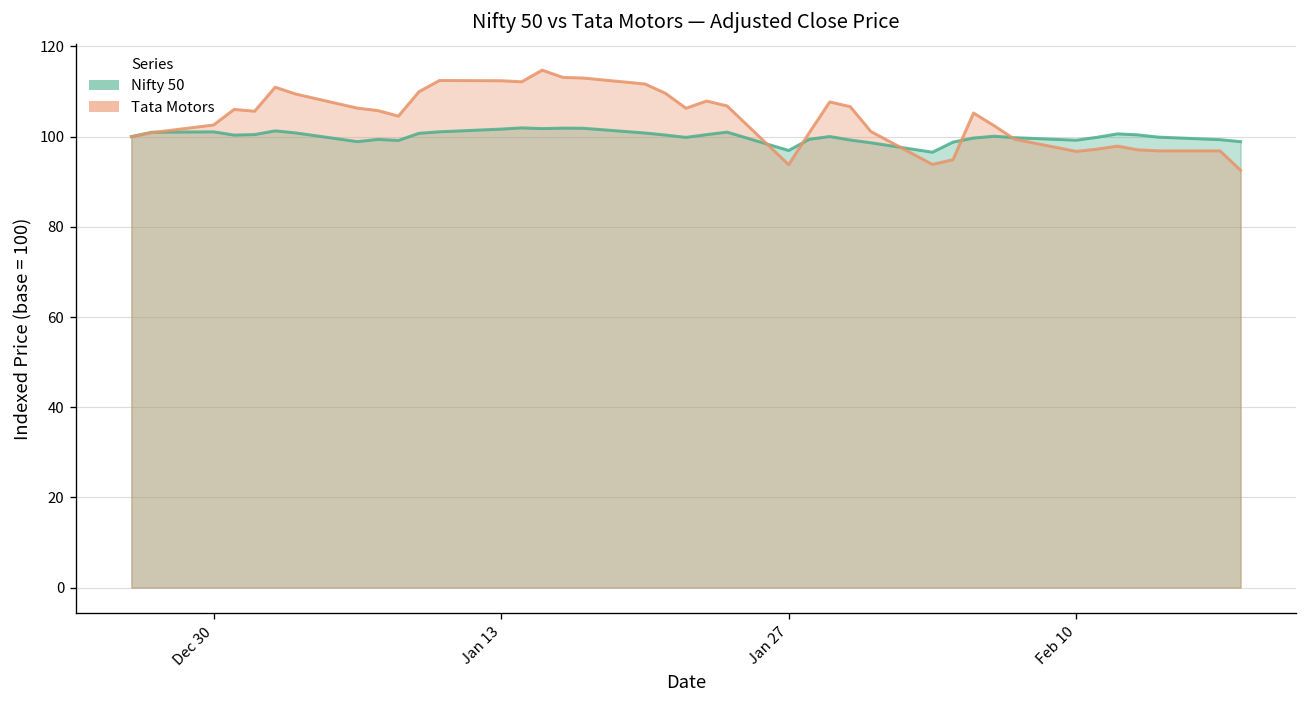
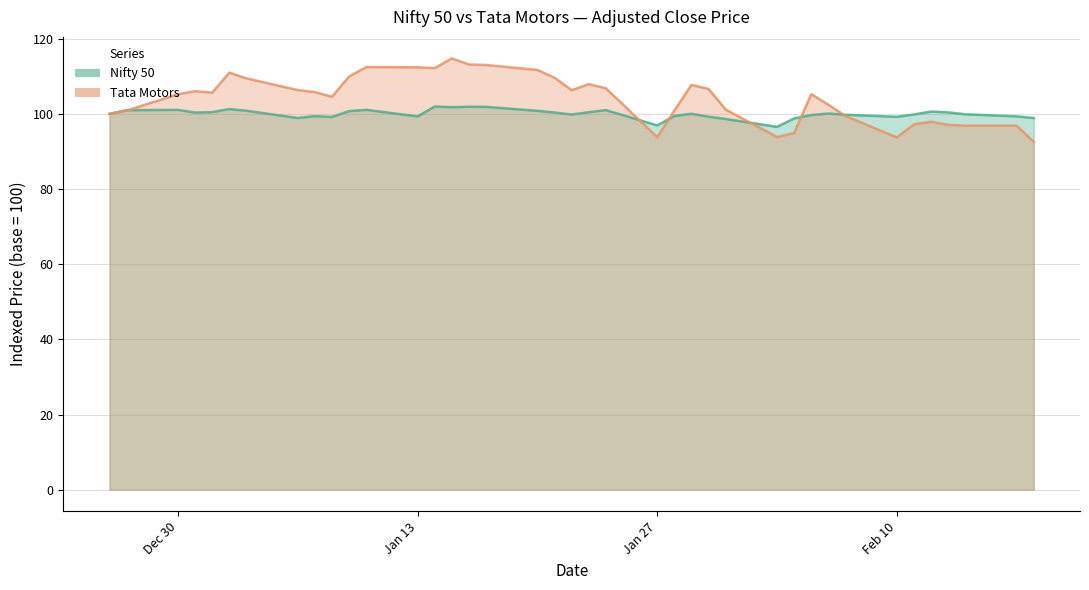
Tata Motors, Dec 30: 103 -> 105
Nifty 50, Jan 13: 102 -> 99
Tata Motors, Feb 10: 97 -> 94
